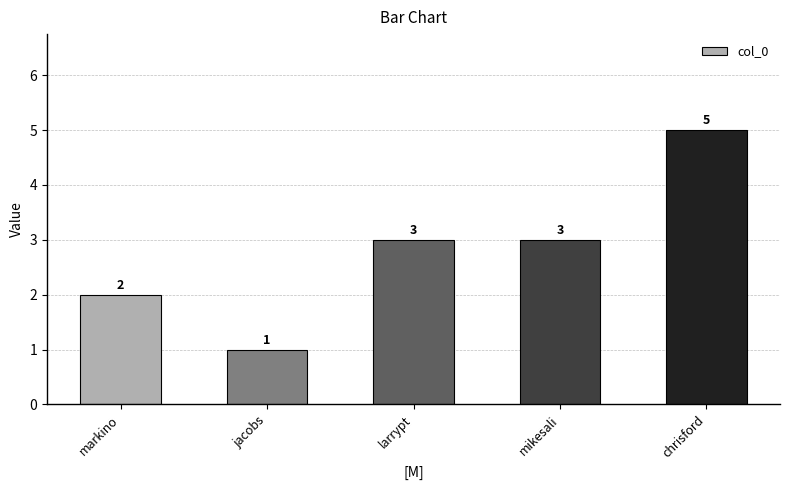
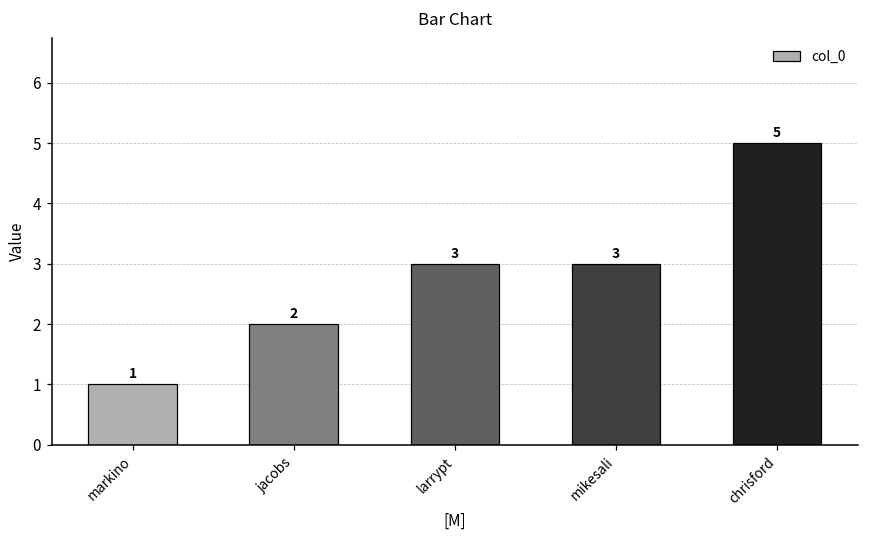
markino: 2 -> 1
jacobs: 1 -> 2
